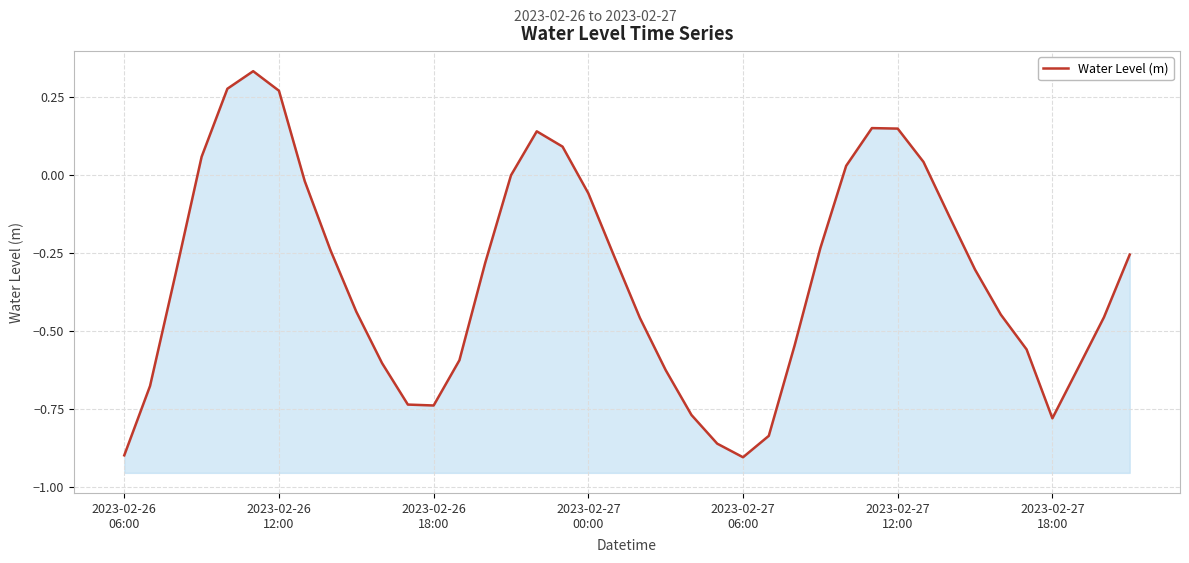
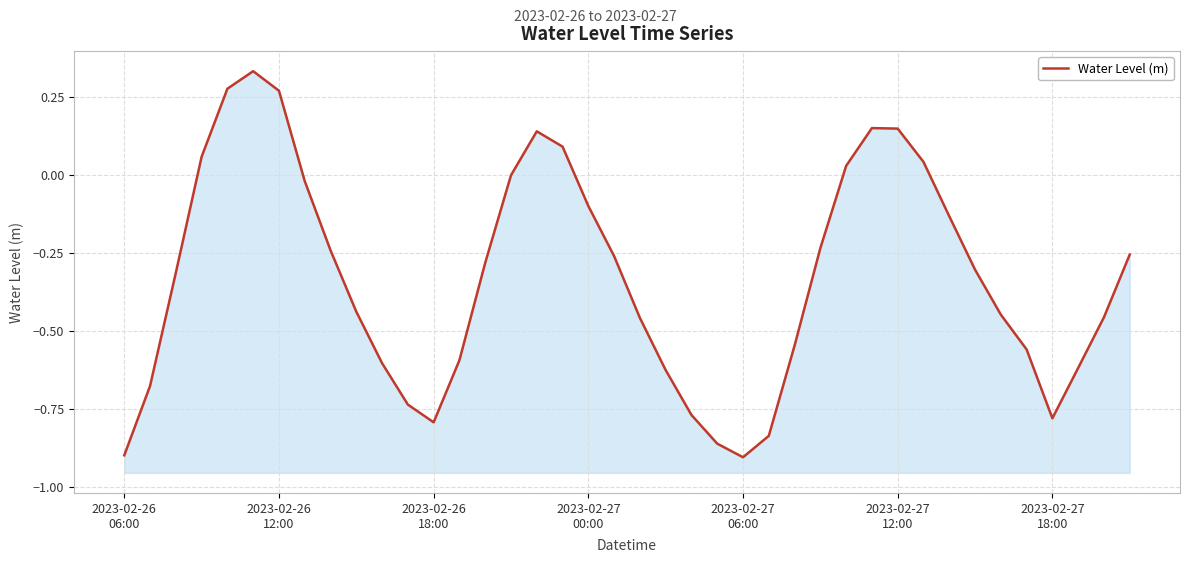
2023-02-26 18:00: -0.74 -> -0.79
2023-02-27 00:00: -0.06 -> -0.10
